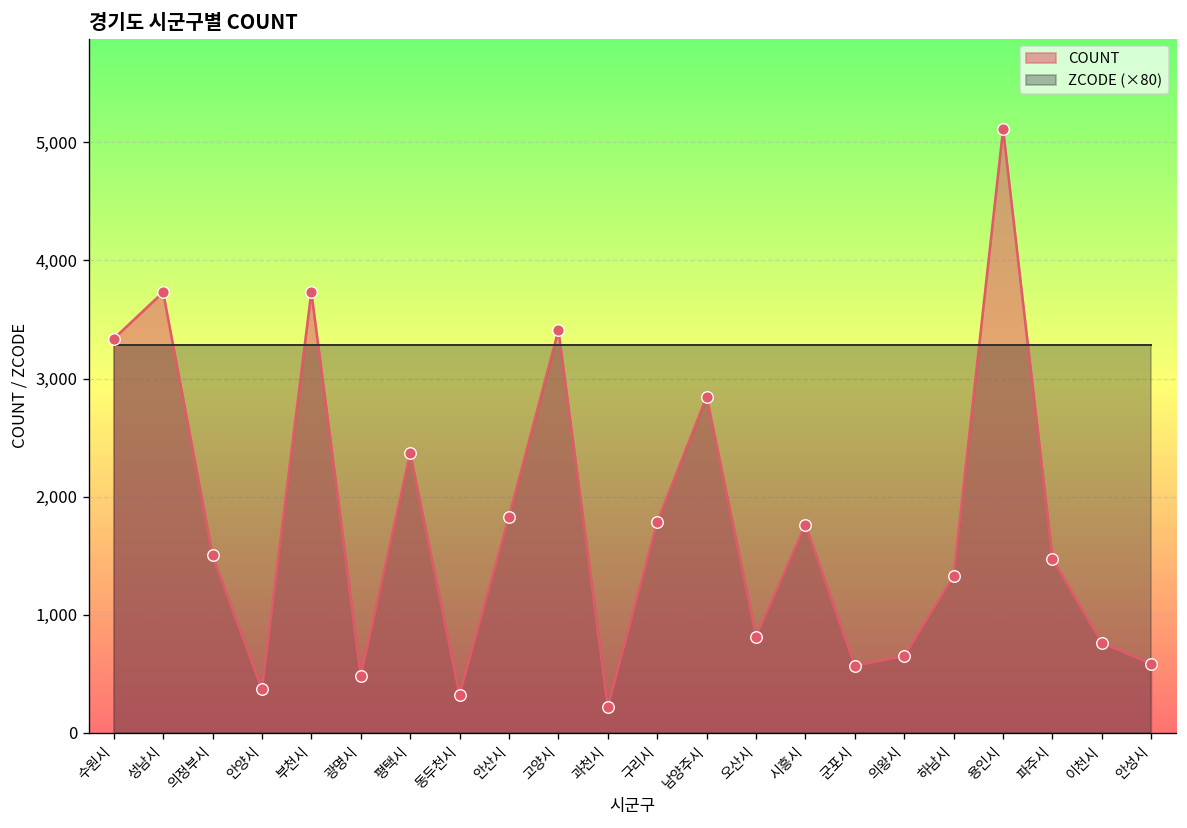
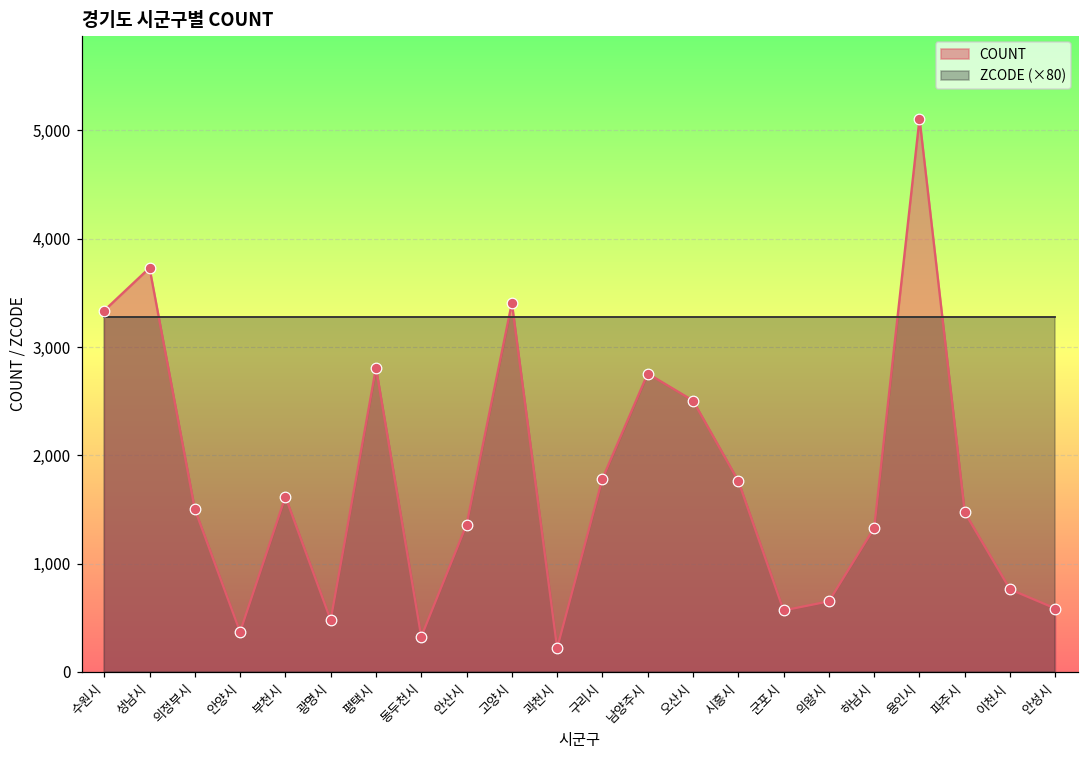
COUNT, 부천시: 3,700 -> 1,600
COUNT, 평택시: 2,400 -> 2,800
COUNT, 안산시: 1,800 -> 1,400
COUNT, 남양주시: 2,850 -> 2,760
COUNT, 오산시: 800 -> 2,500
